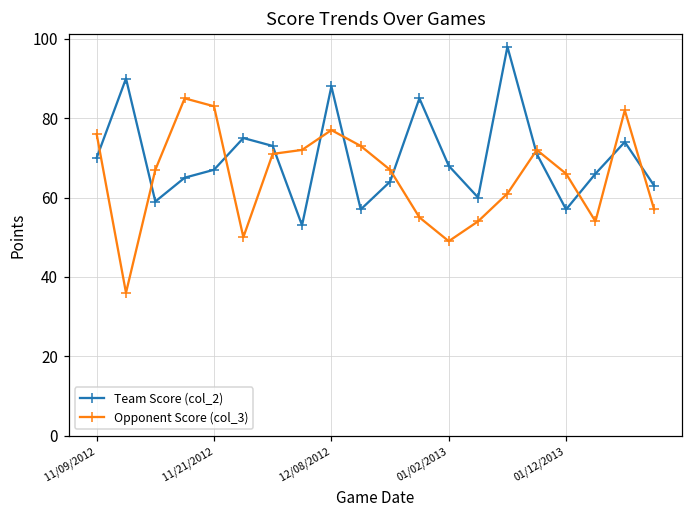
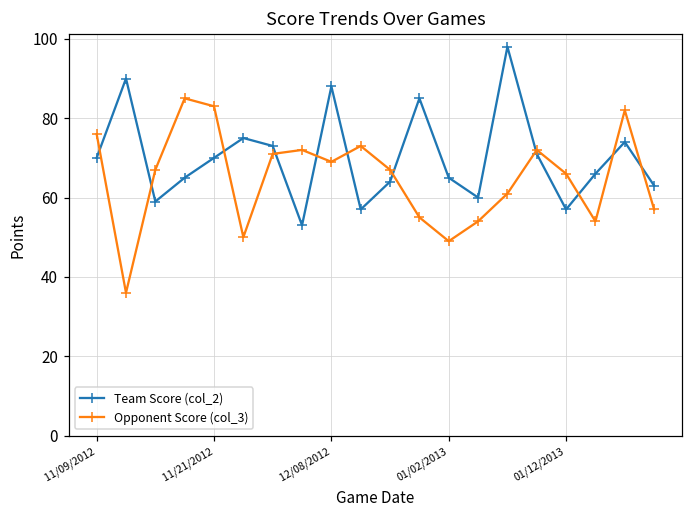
Team Score (col_2), 11/21/2012: 67 -> 70
Opponent Score (col_3), 12/08/2012: 77 -> 69
Team Score (col_2), 01/02/2013: 68 -> 65
